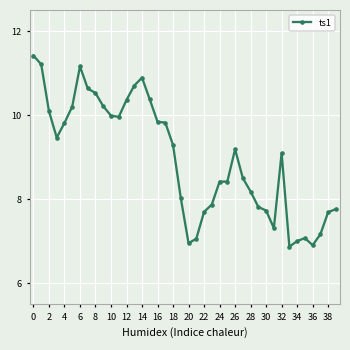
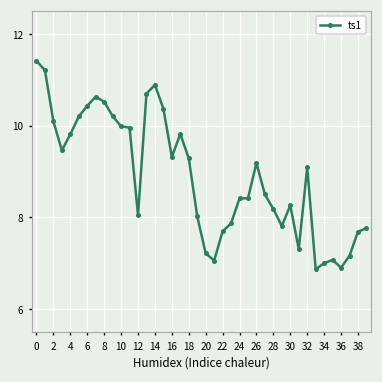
6: 11.2 -> 10.4
12: 10.4 -> 8.0
16: 9.8 -> 9.3
20: 6.9 -> 7.2
30: 7.7 -> 8.3
